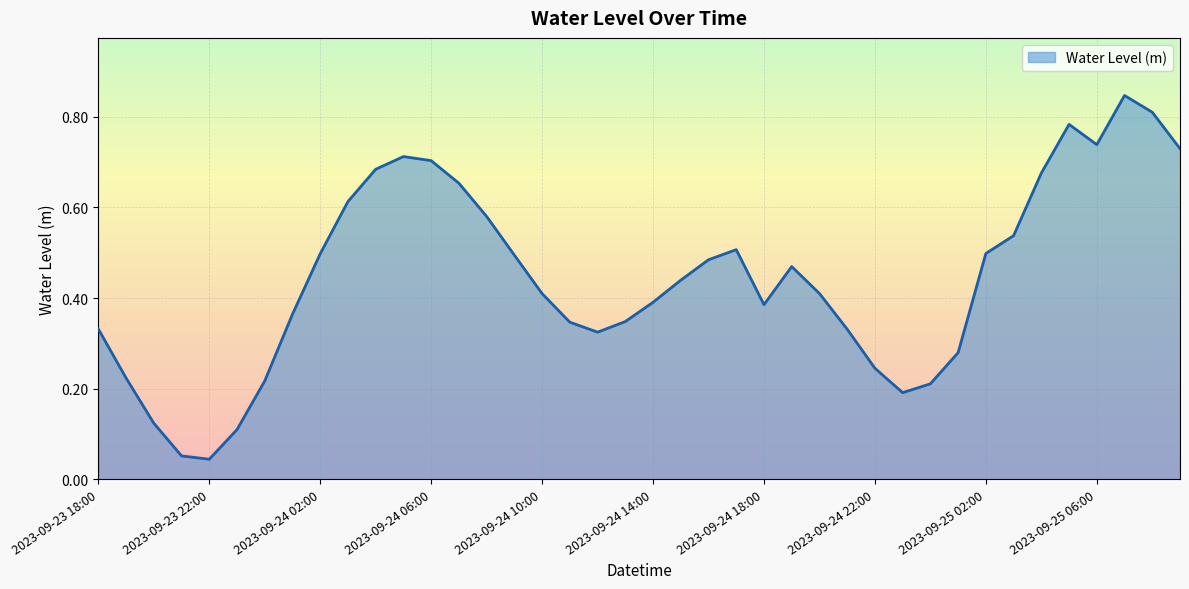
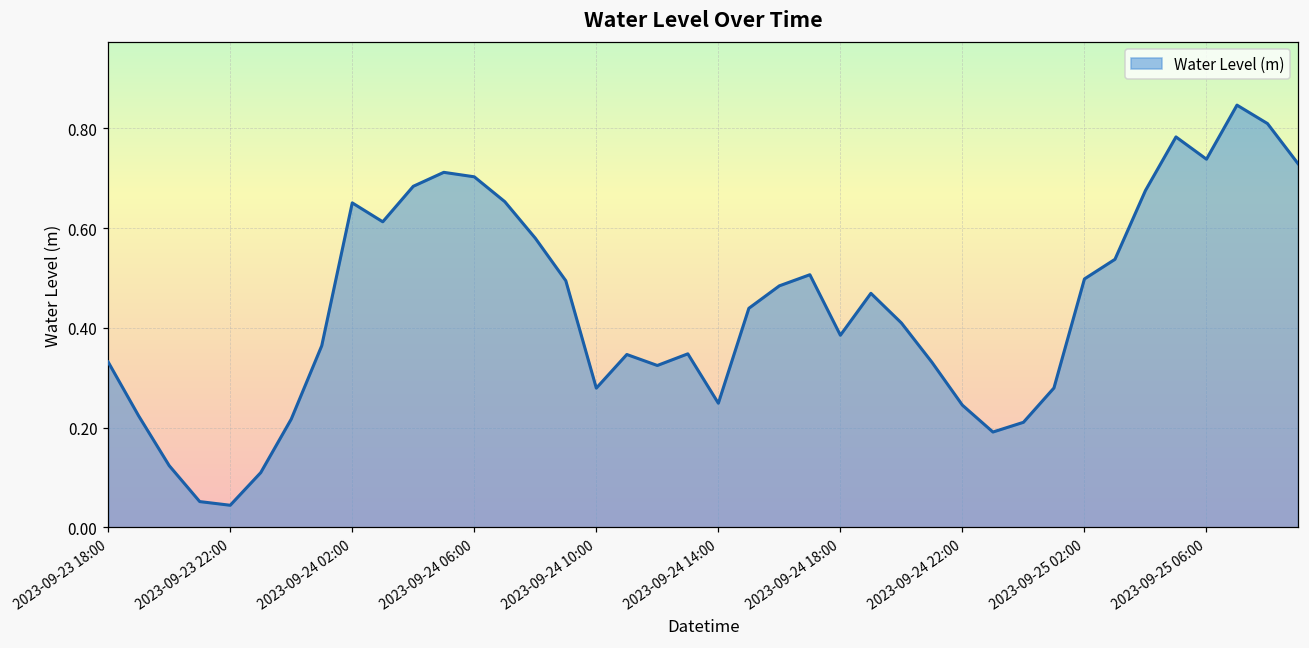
2023-09-24 02:00: 0.50 -> 0.65
2023-09-24 10:00: 0.41 -> 0.28
2023-09-24 14:00: 0.39 -> 0.25
